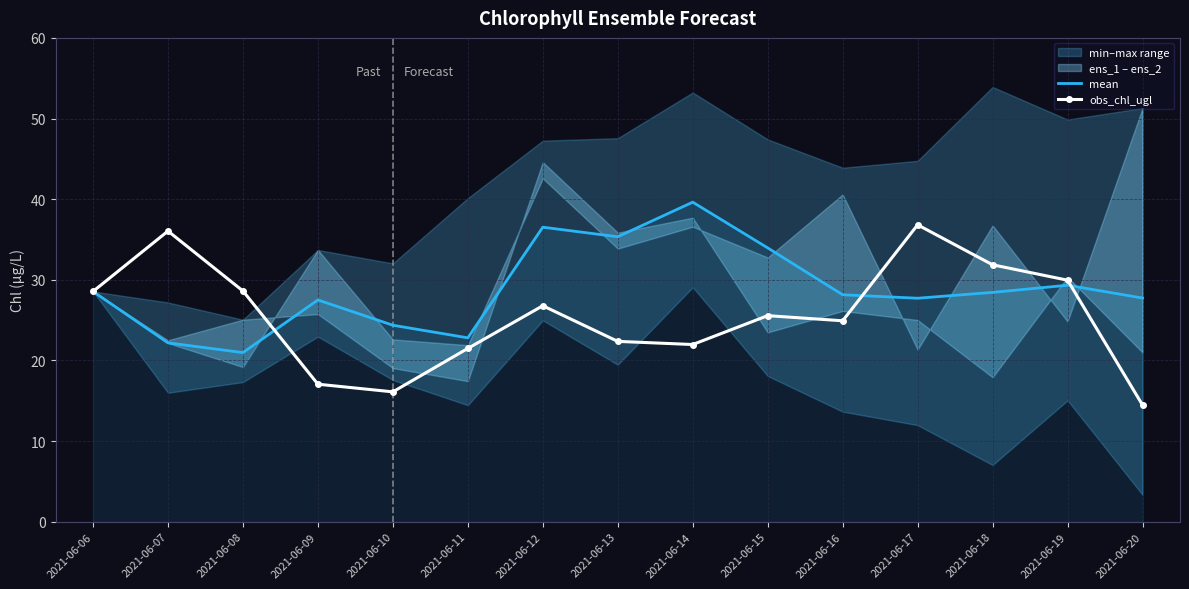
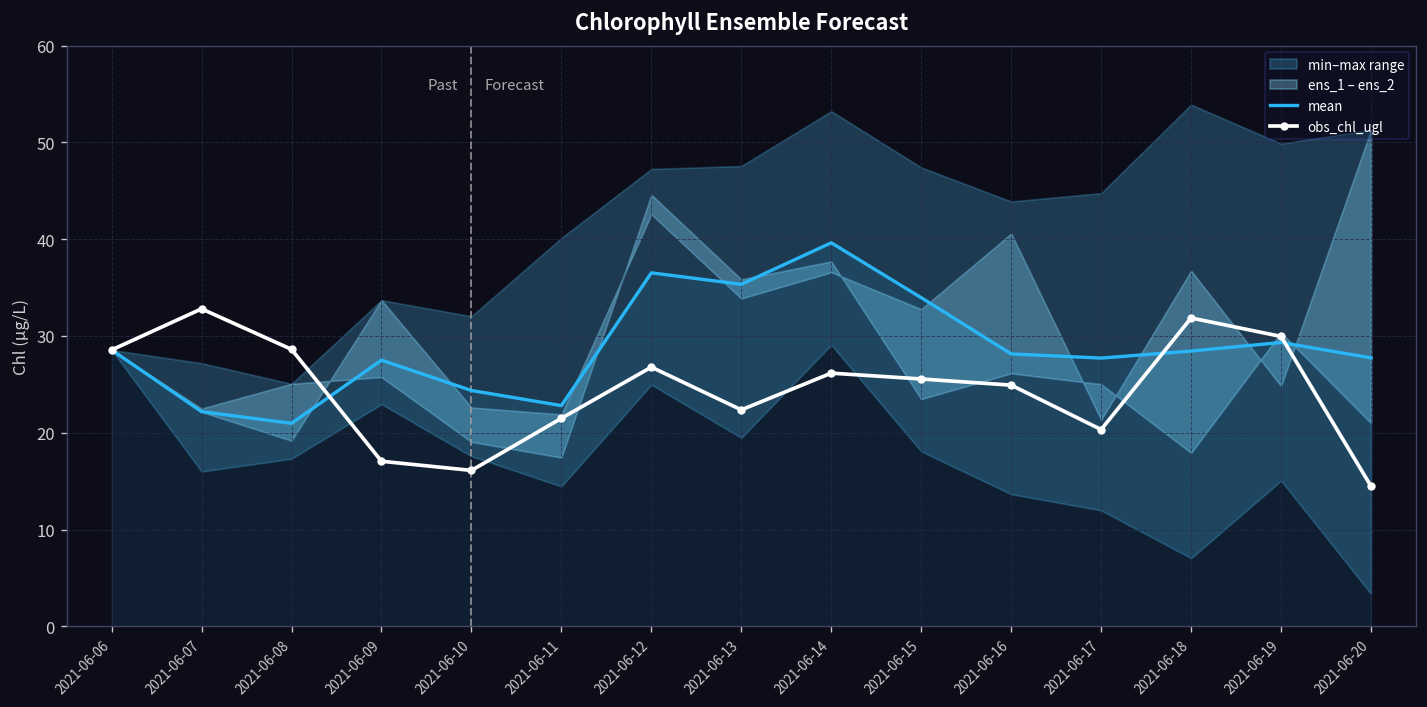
obs_chl_ugl, 2021-06-07: 36 -> 33
obs_chl_ugl, 2021-06-14: 22 -> 26
obs_chl_ugl, 2021-06-17: 37 -> 20
